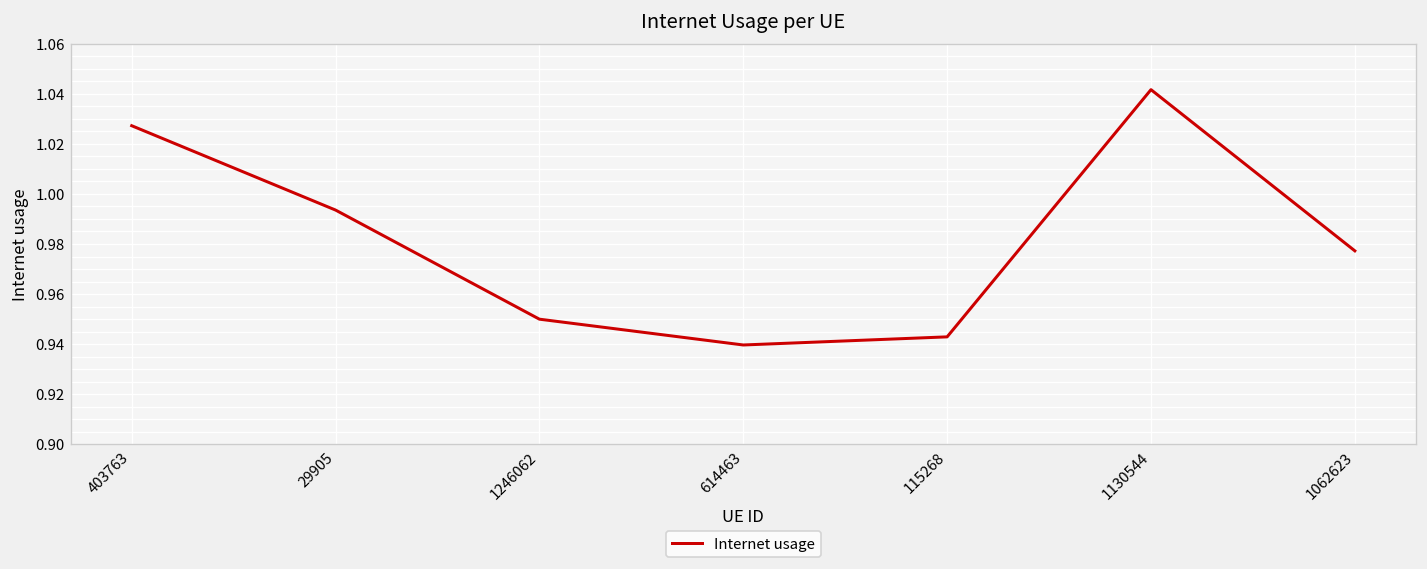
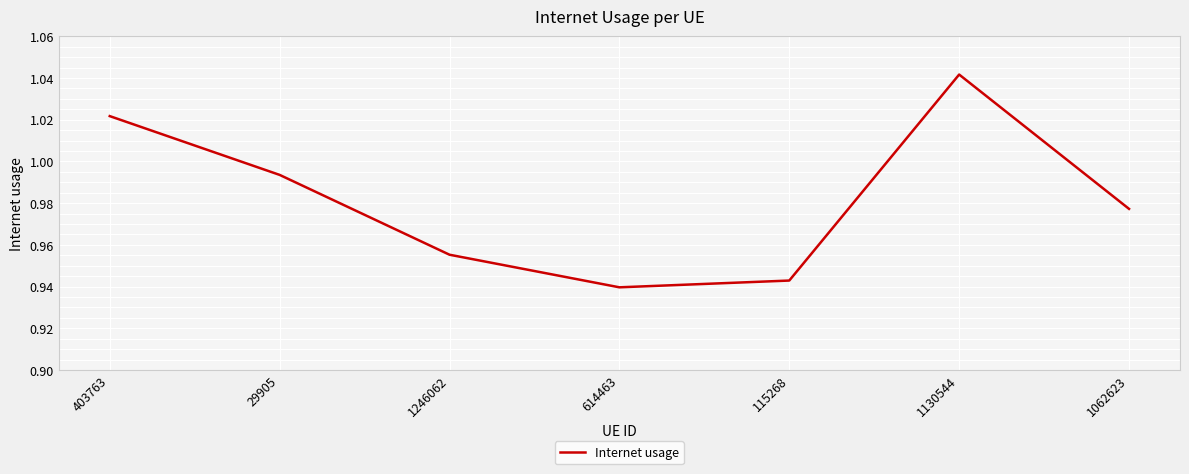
403763: 1.027 -> 1.022
1246062: 0.950 -> 0.955
